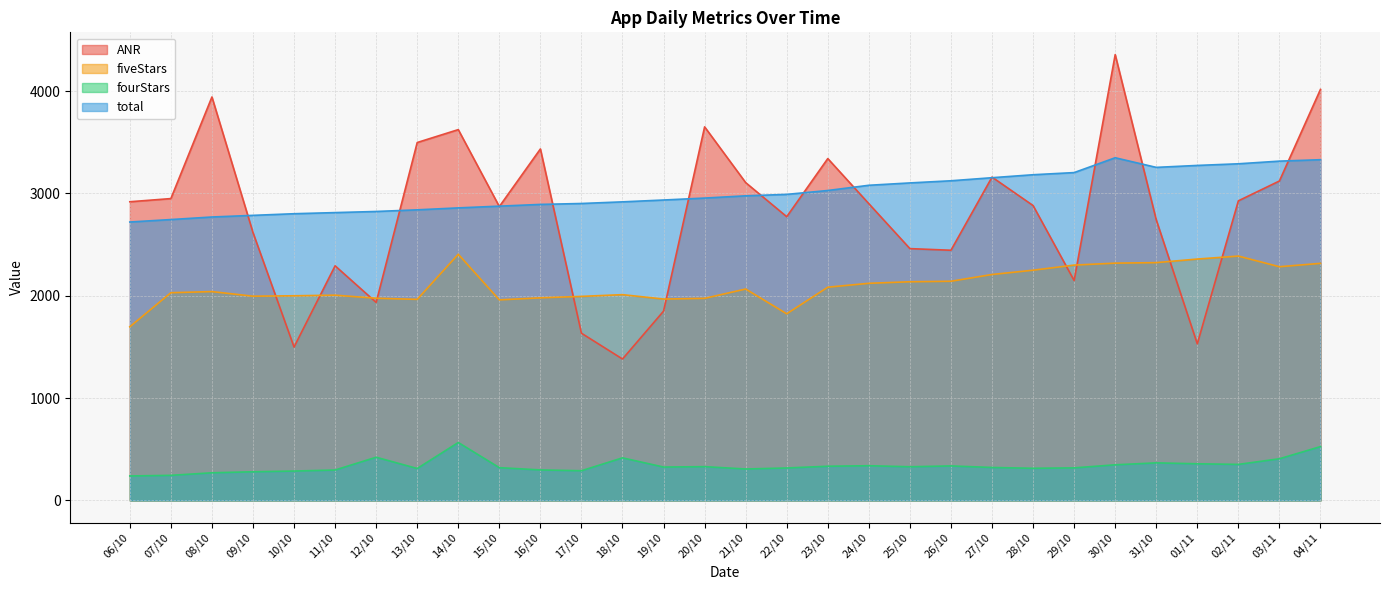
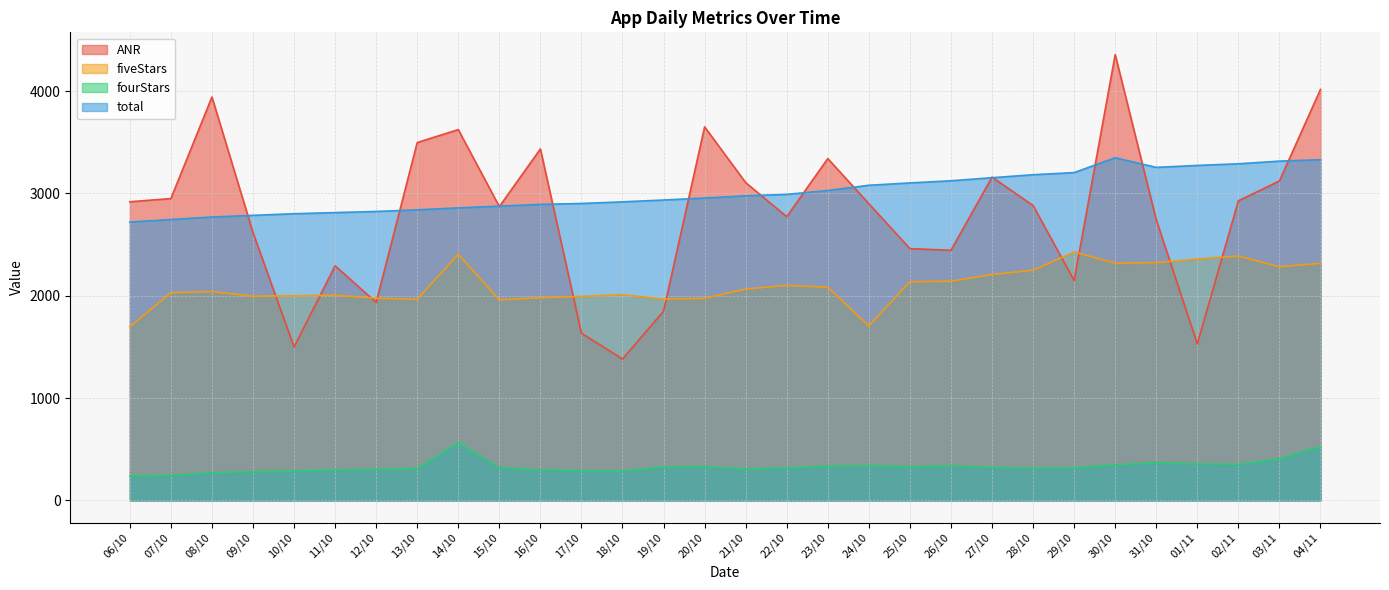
fourStars, 12/10: 420 -> 300
fourStars, 18/10: 420 -> 290
fiveStars, 22/10: 1820 -> 2100
fiveStars, 24/10: 2120 -> 1710
fiveStars, 29/10: 2300 -> 2430
